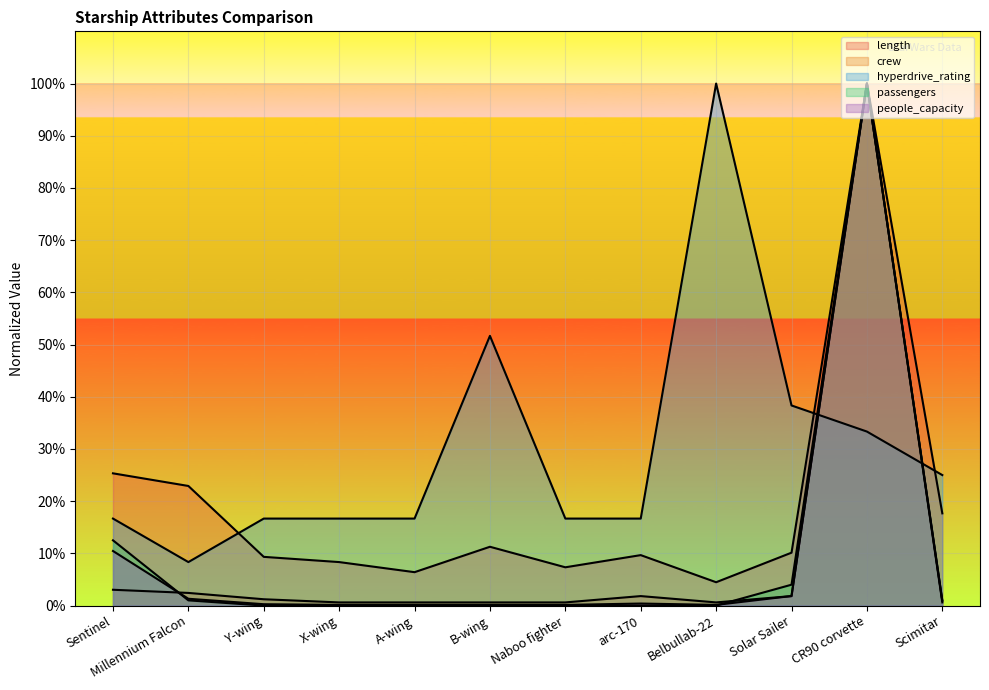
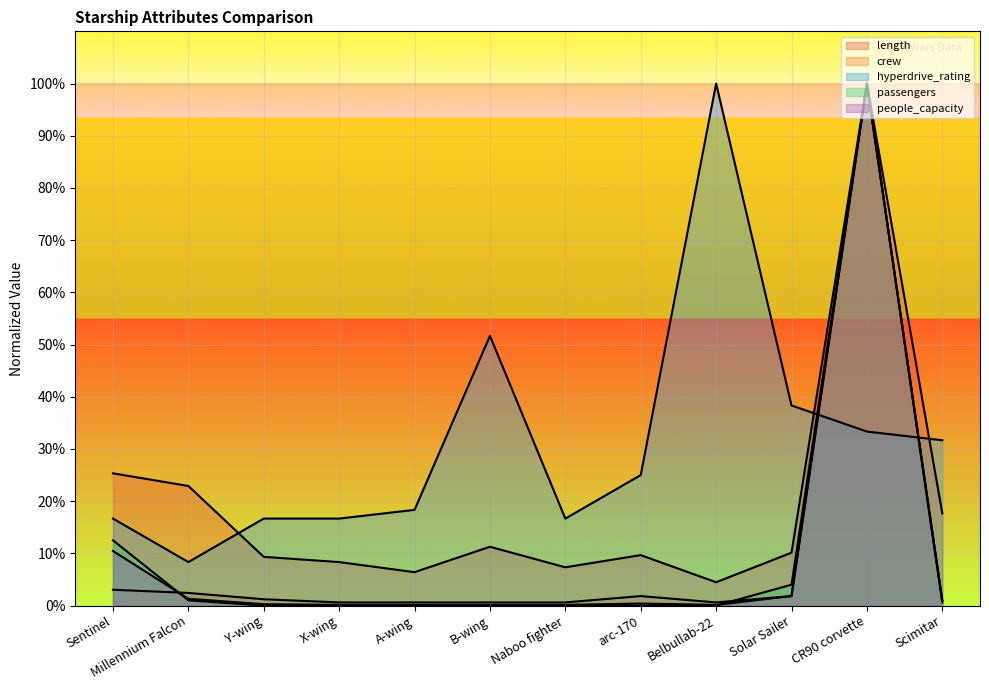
hyperdrive_rating, A-wing: 17% -> 18%
hyperdrive_rating, arc-170: 17% -> 25%
hyperdrive_rating, Scimitar: 25% -> 32%
